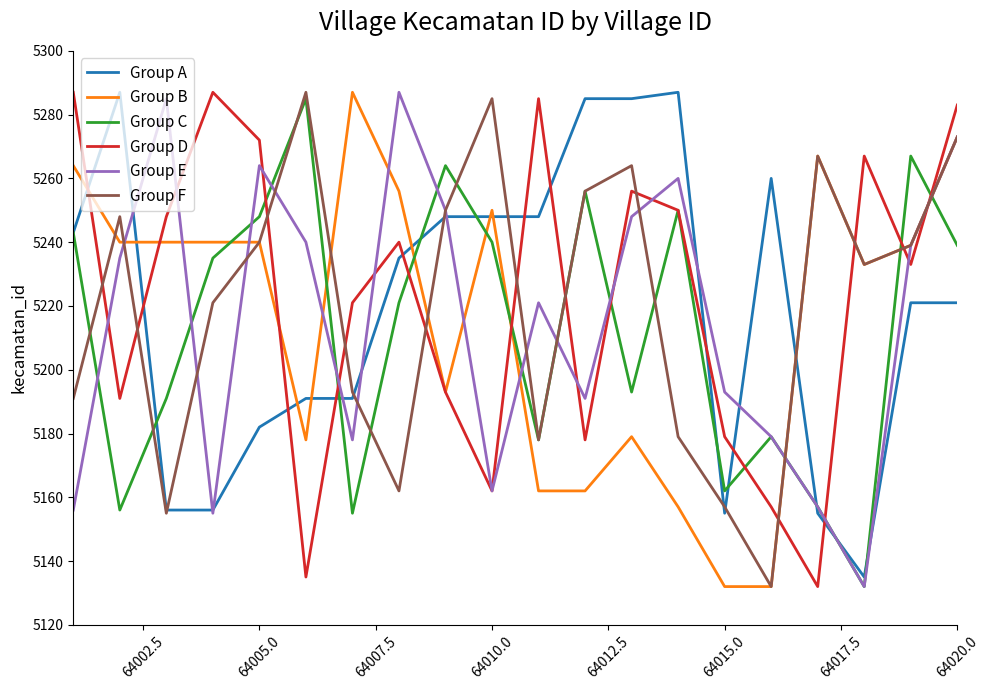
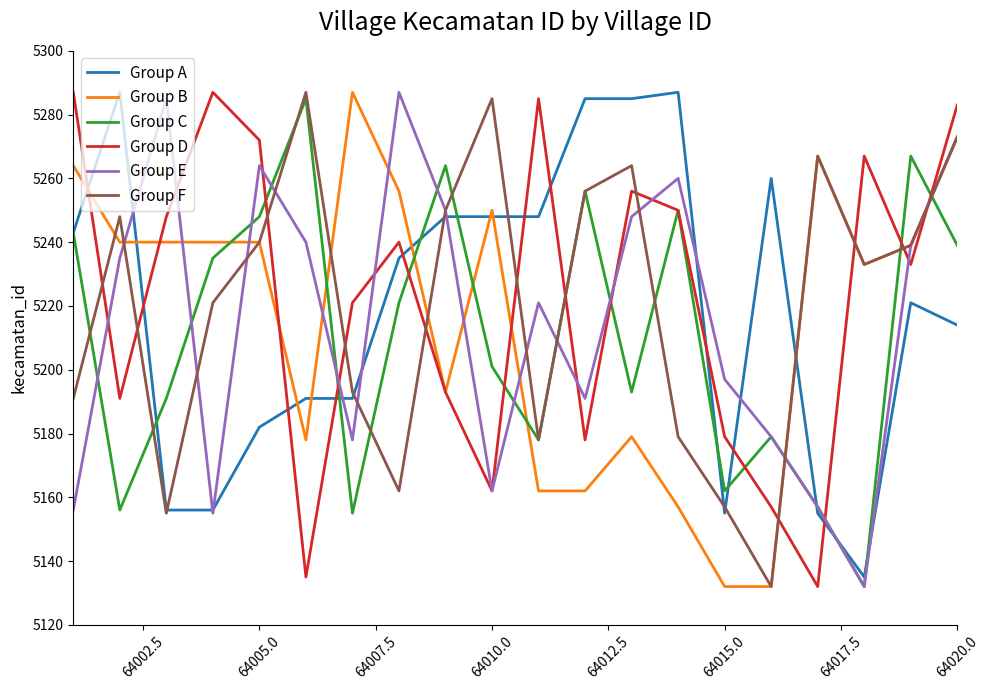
Group C, 64010.0: 5240 -> 5201
Group E, 64015.0: 5193 -> 5197
Group A, 64020.0: 5221 -> 5214
